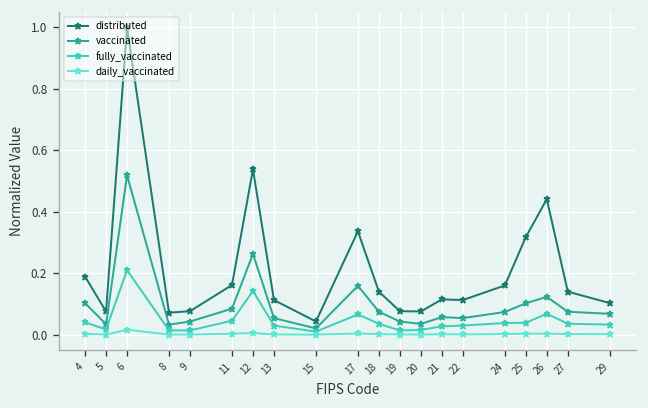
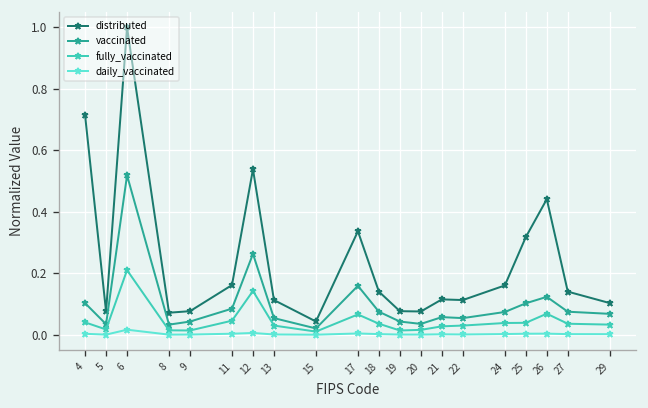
distributed, 4: 0.19 -> 0.71
